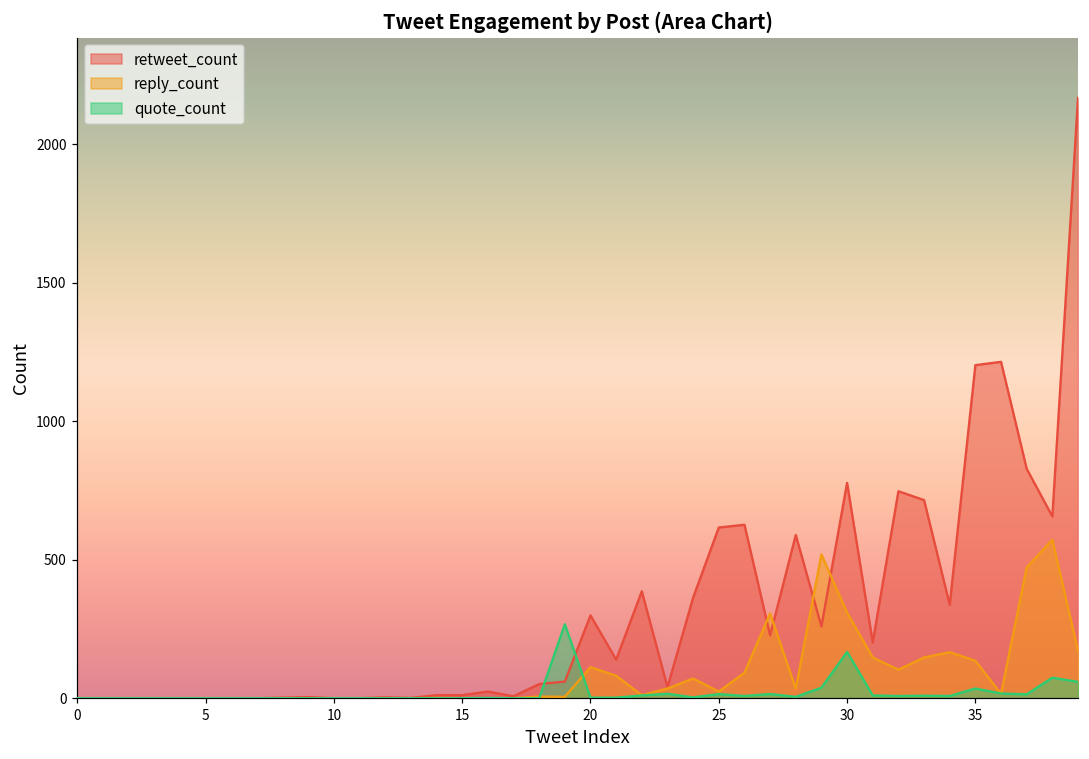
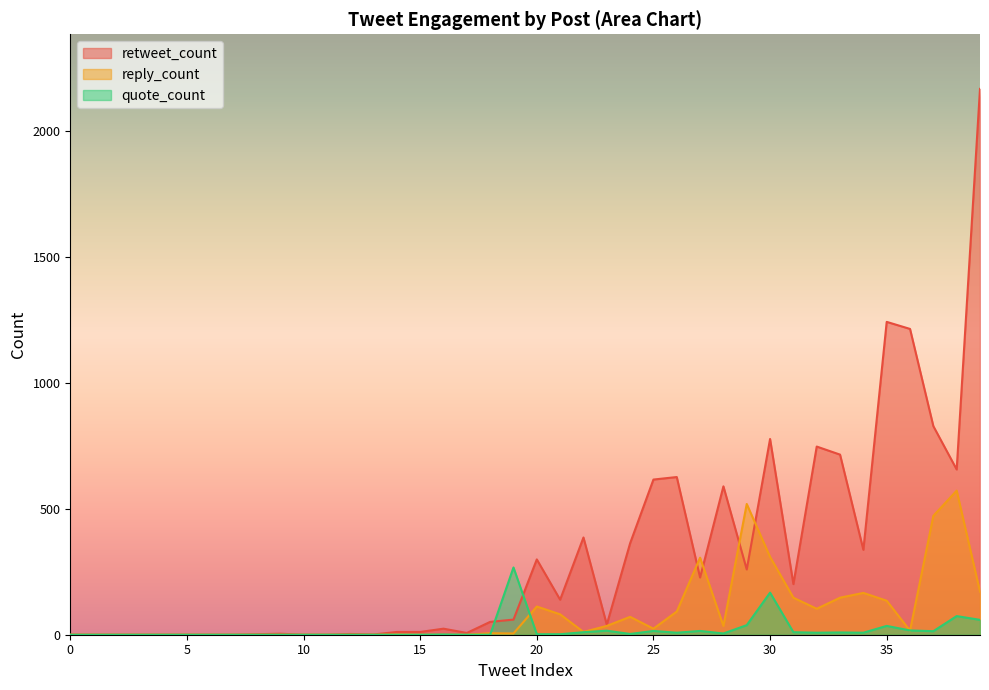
retweet_count, 35: 1200 -> 1240
